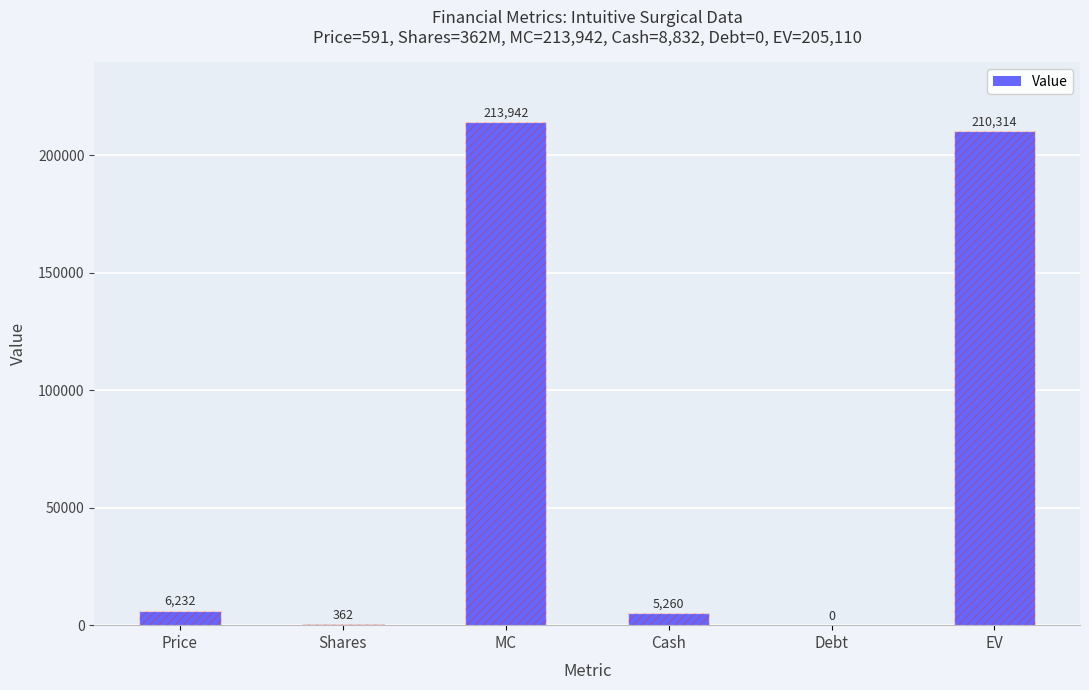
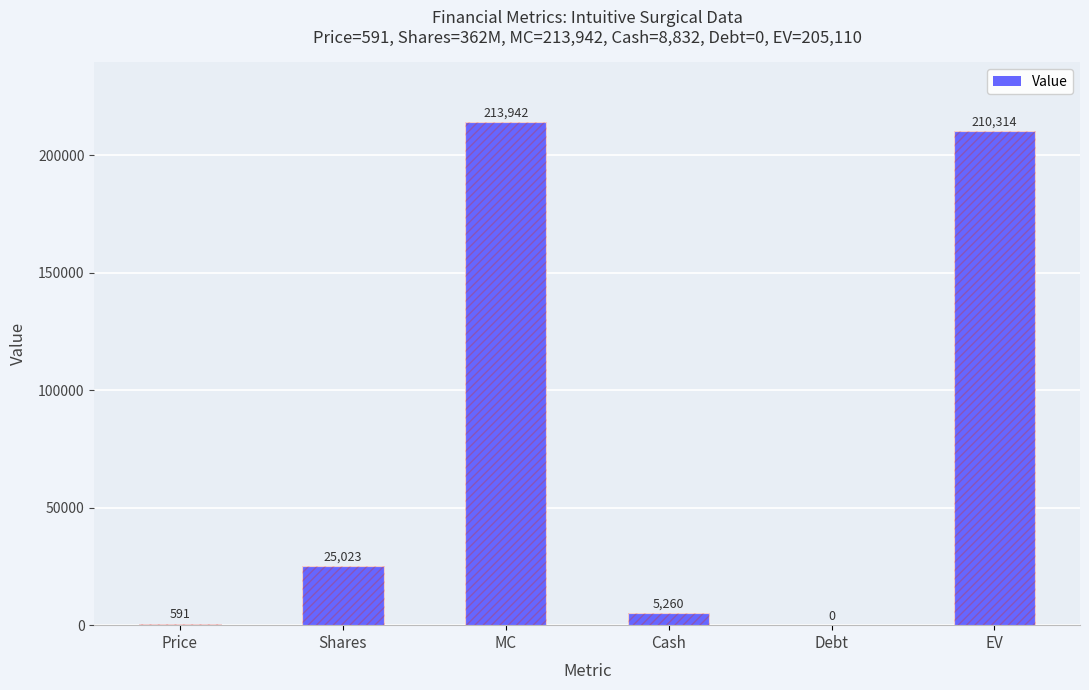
Price: 6,232 -> 591
Shares: 362 -> 25,023
